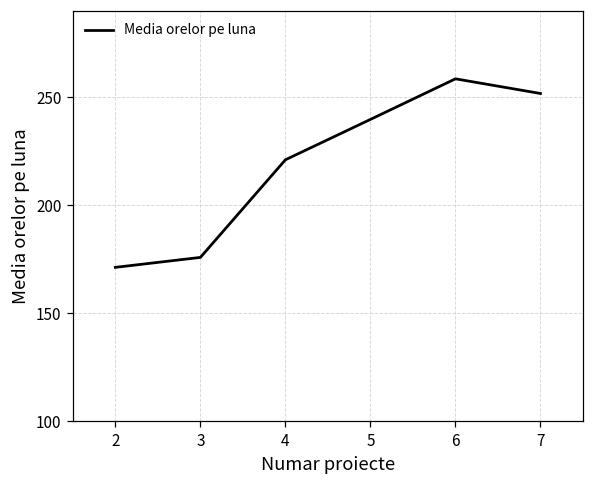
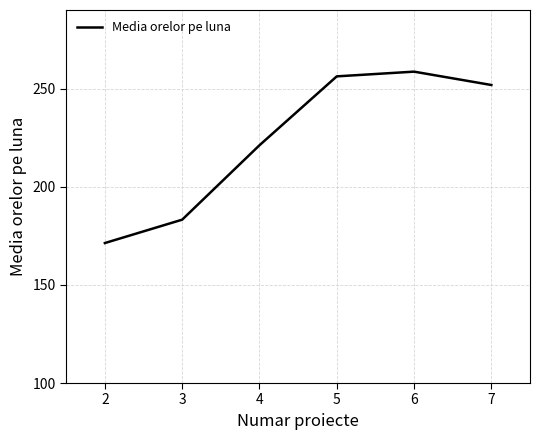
3: 176 -> 183
5: 240 -> 256
